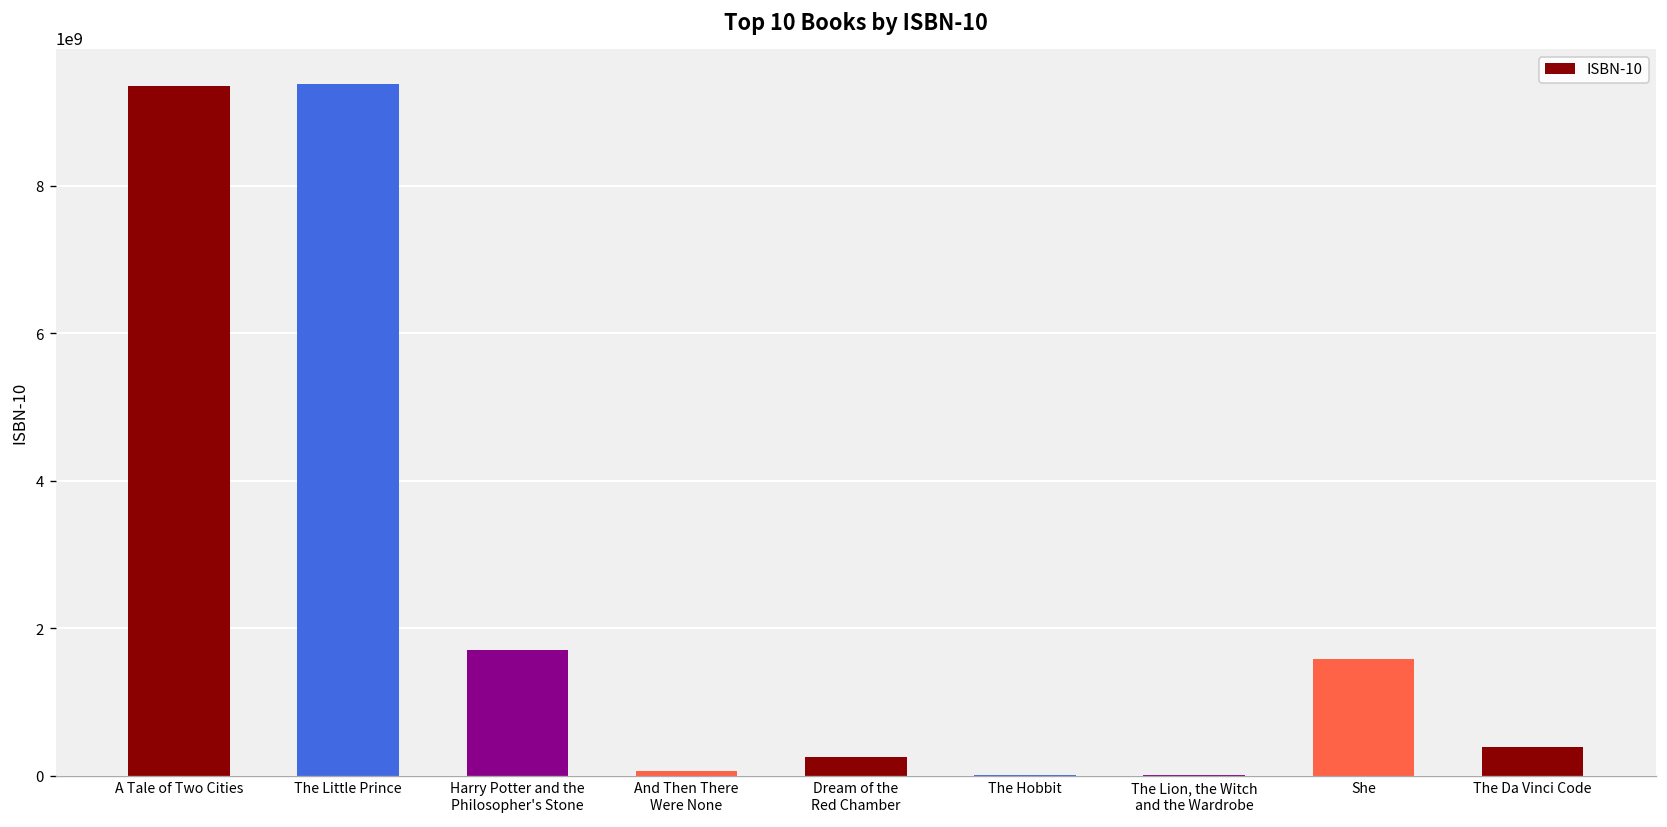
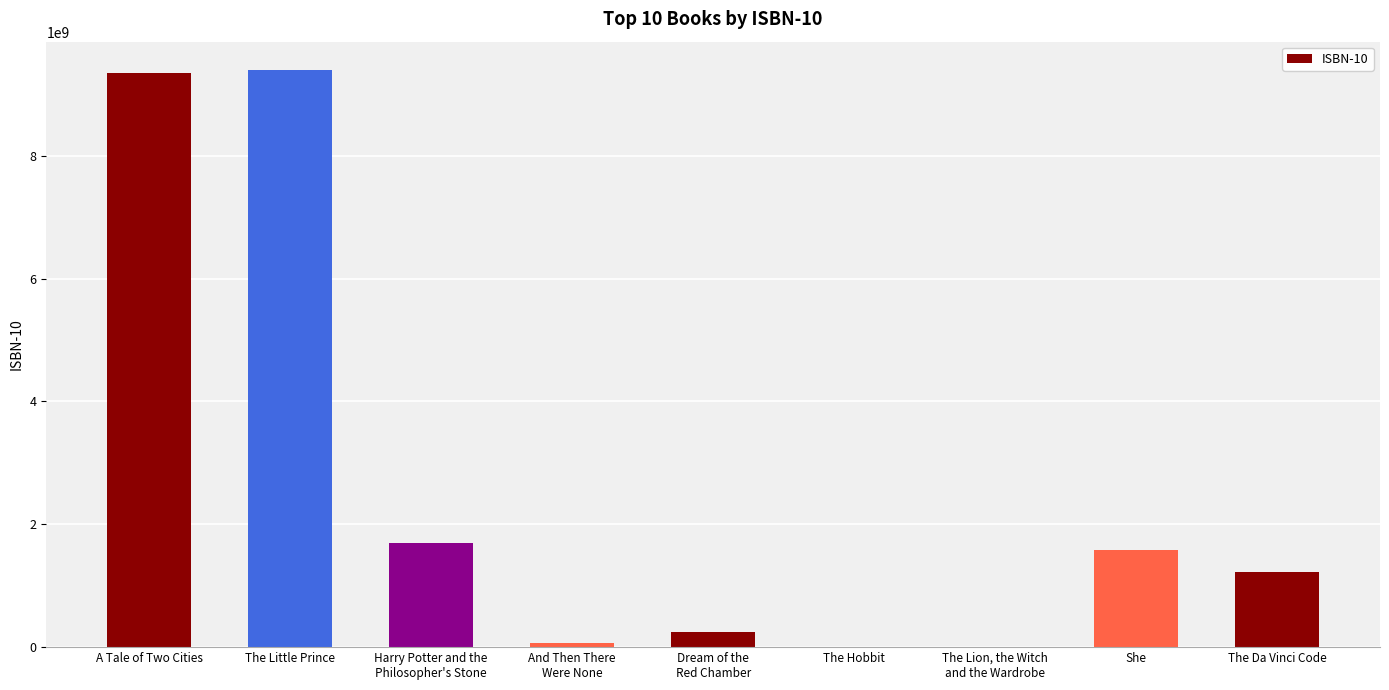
The Da Vinci Code: 400000000 -> 1200000000
